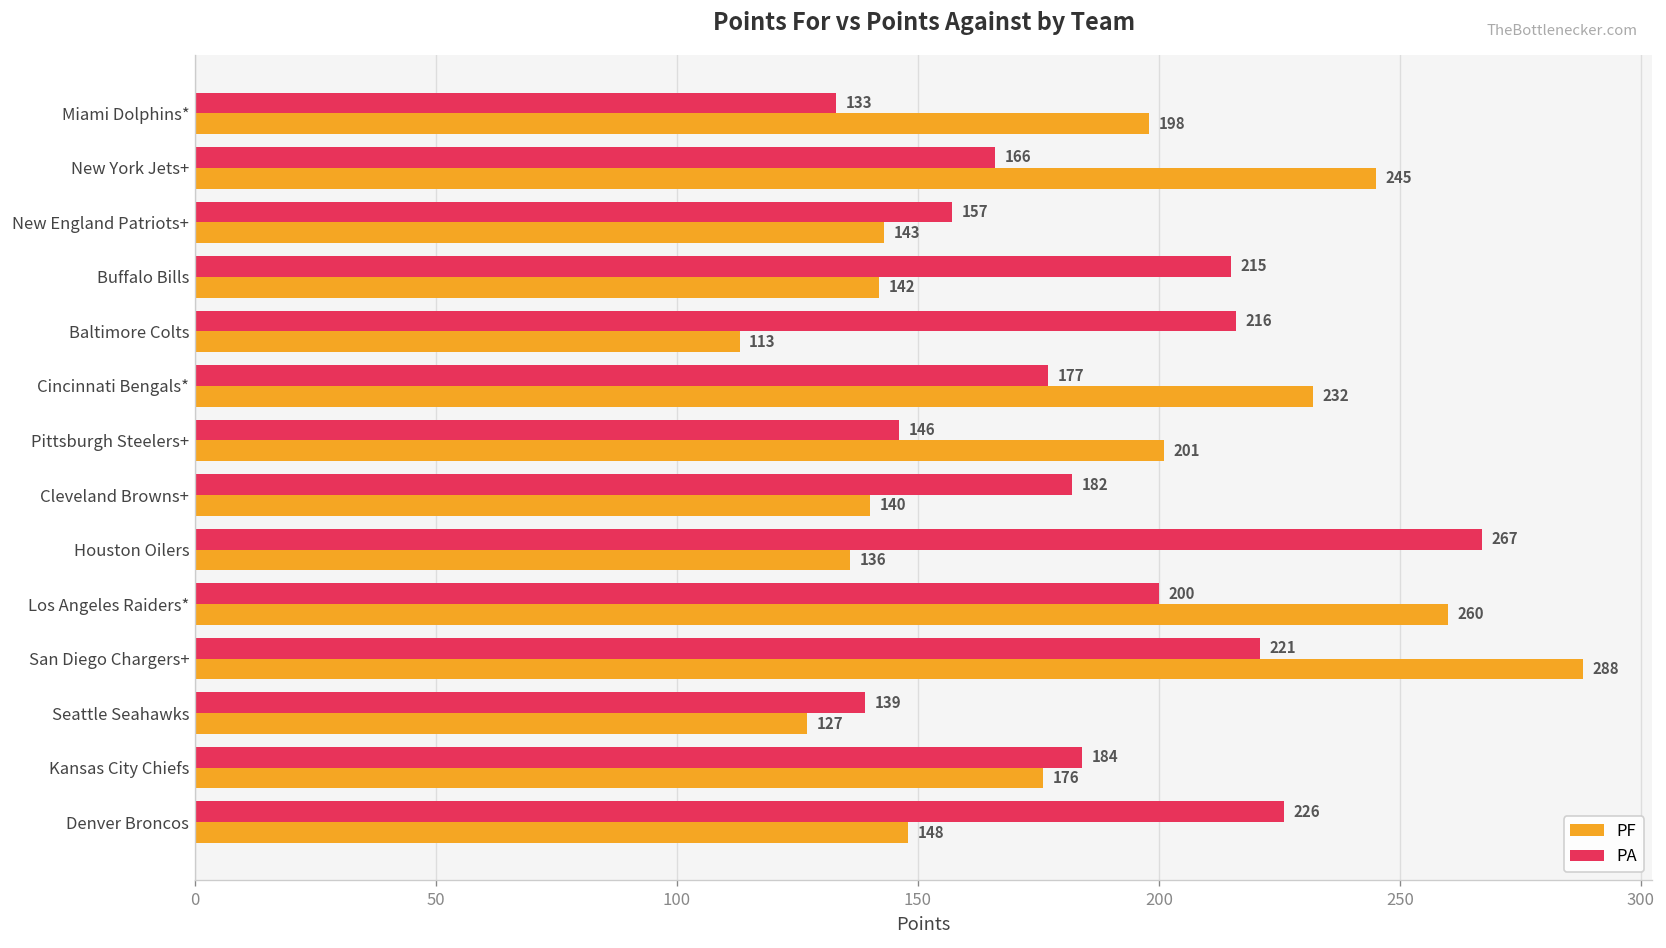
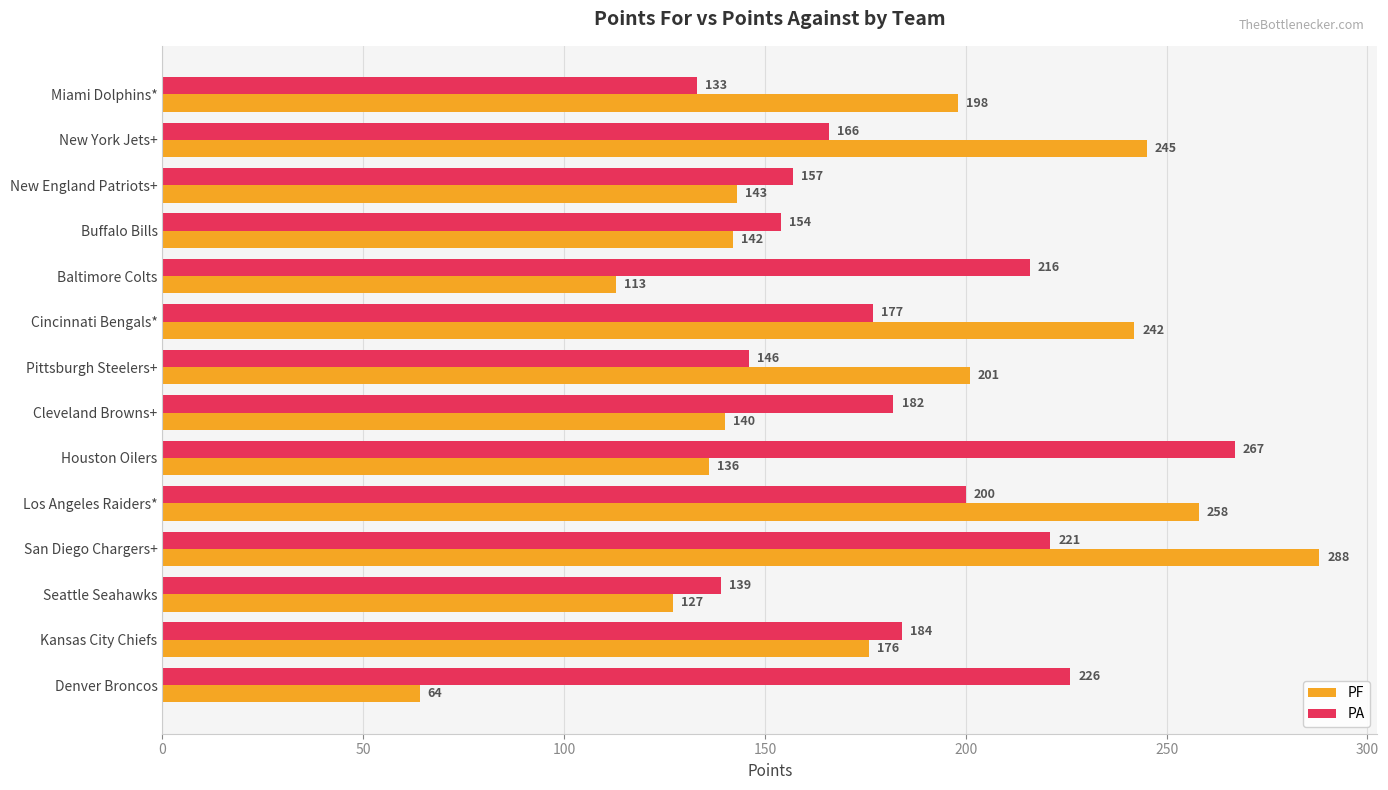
PA, Buffalo Bills: 215 -> 154
PF, Cincinnati Bengals*: 232 -> 242
PF, Los Angeles Raiders*: 260 -> 258
PF, Denver Broncos: 148 -> 64
